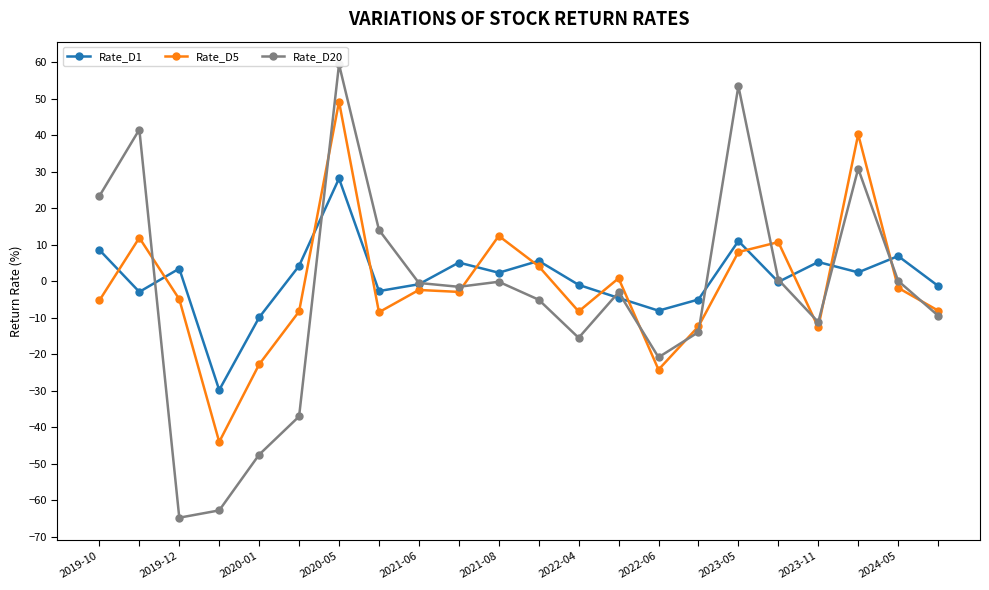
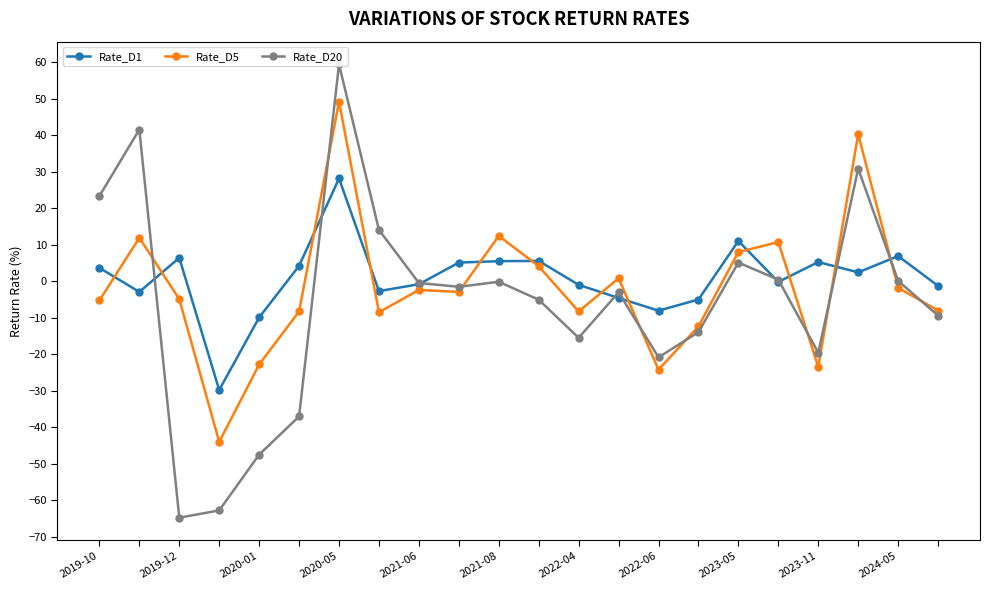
Rate_D1, 2019-10: 9 -> 4
Rate_D1, 2019-12: 3 -> 6
Rate_D1, 2021-08: 2 -> 5
Rate_D20, 2023-05: 53 -> 5
Rate_D5, 2023-11: -13 -> -24
Rate_D20, 2023-11: -11 -> -20
